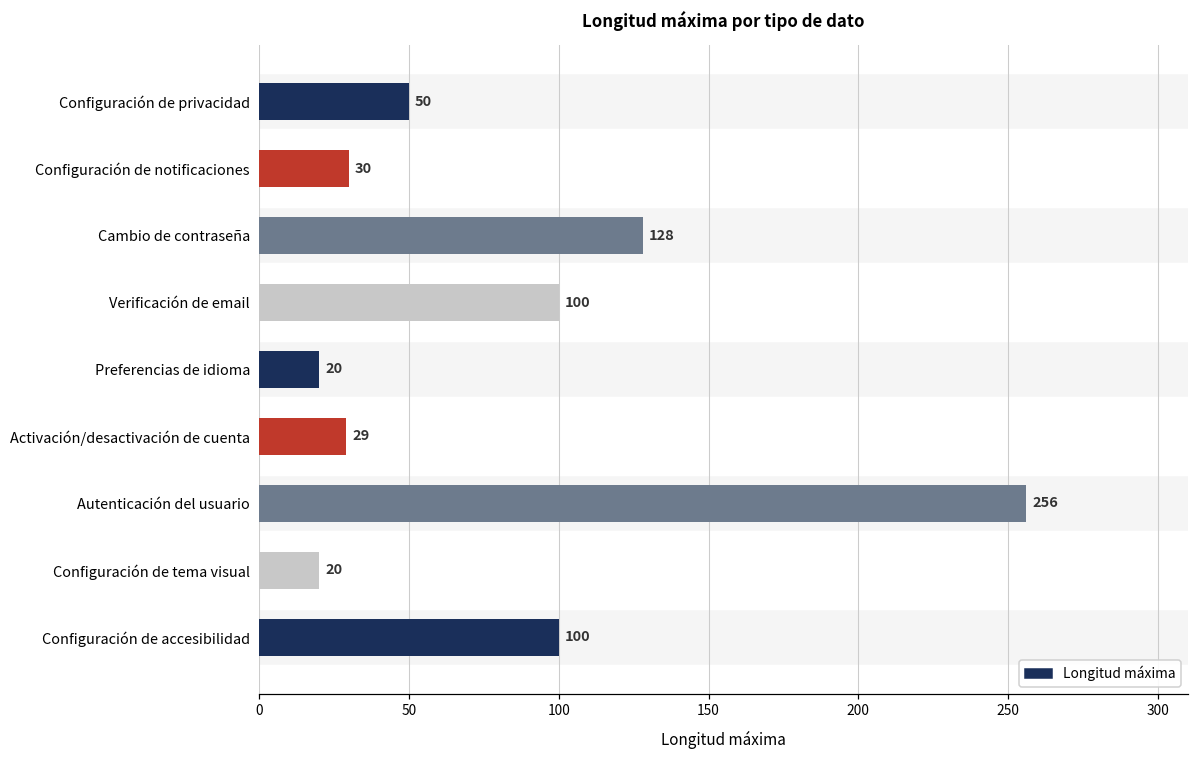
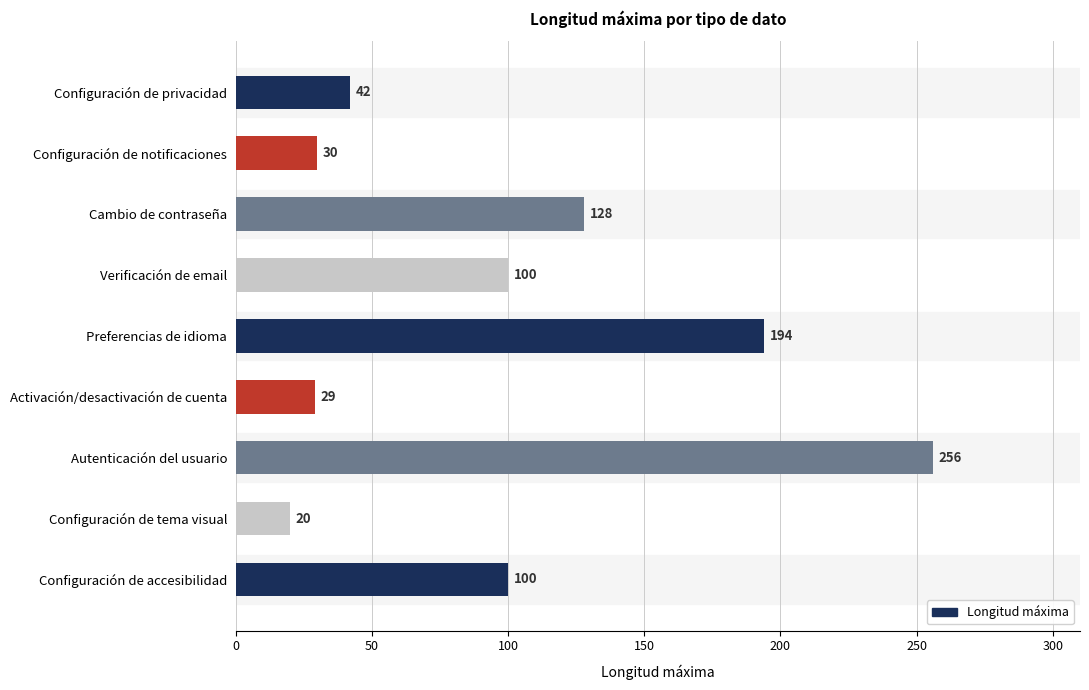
Configuración de privacidad: 50 -> 42
Preferencias de idioma: 20 -> 194
